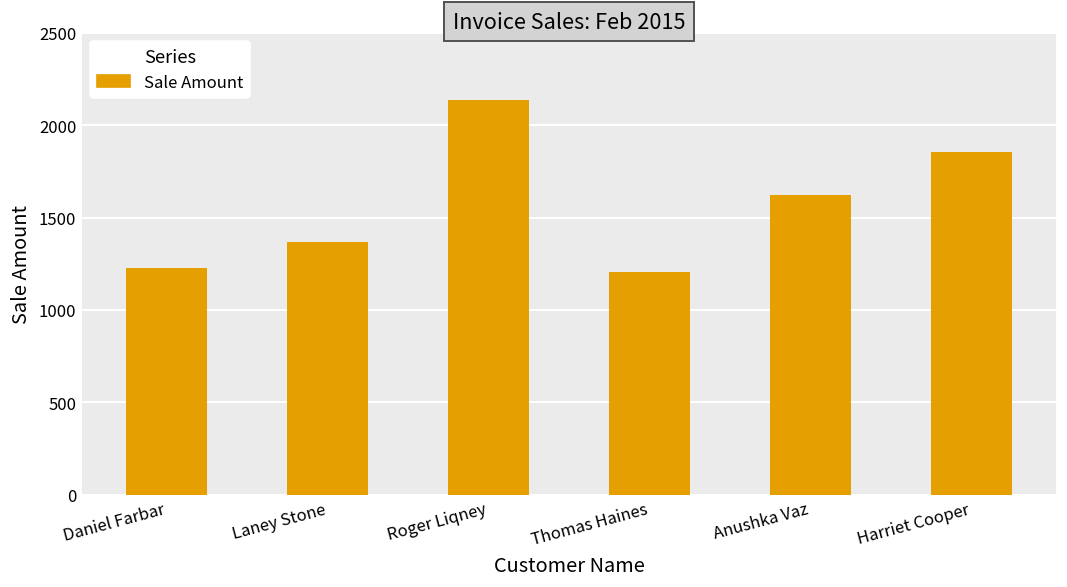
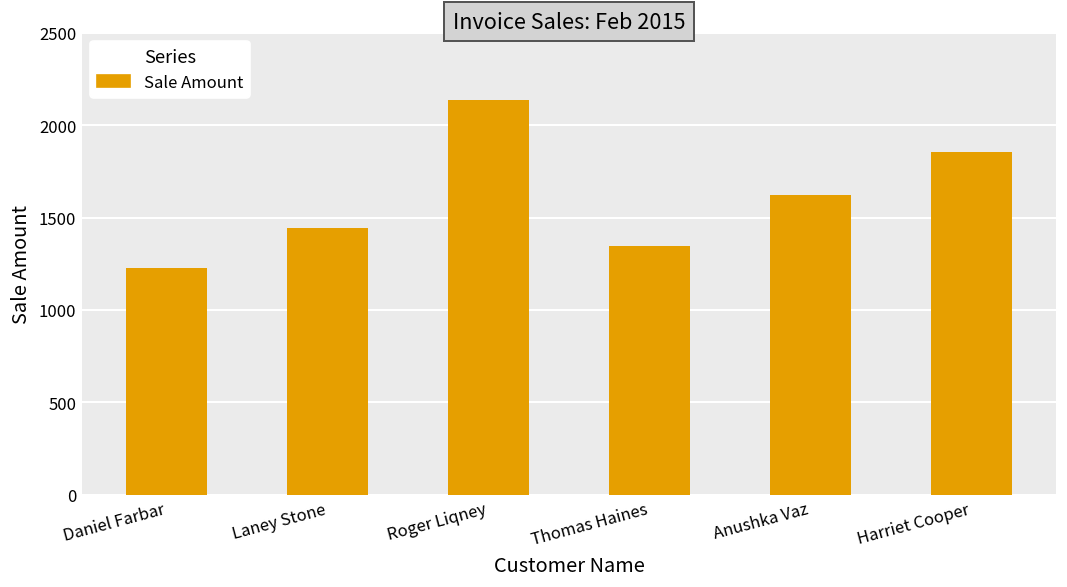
Laney Stone: 1370 -> 1440
Thomas Haines: 1210 -> 1350
